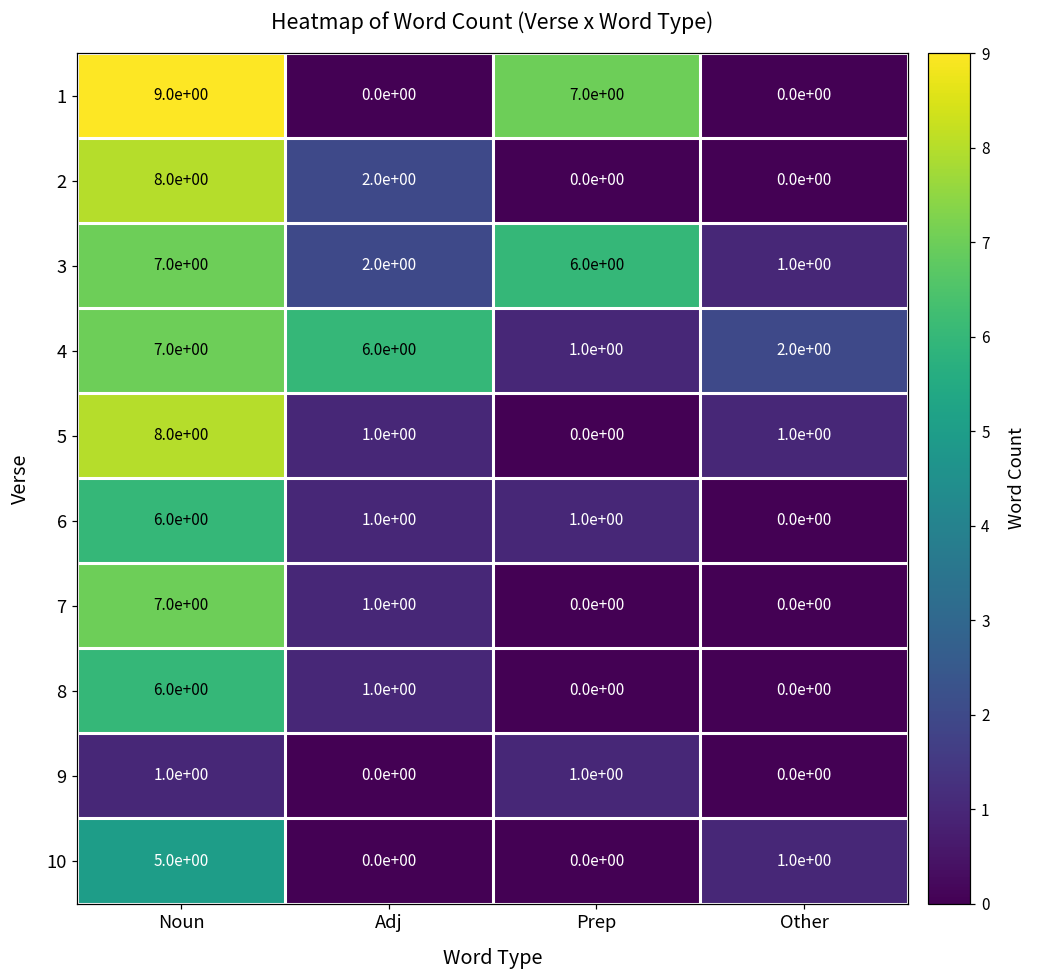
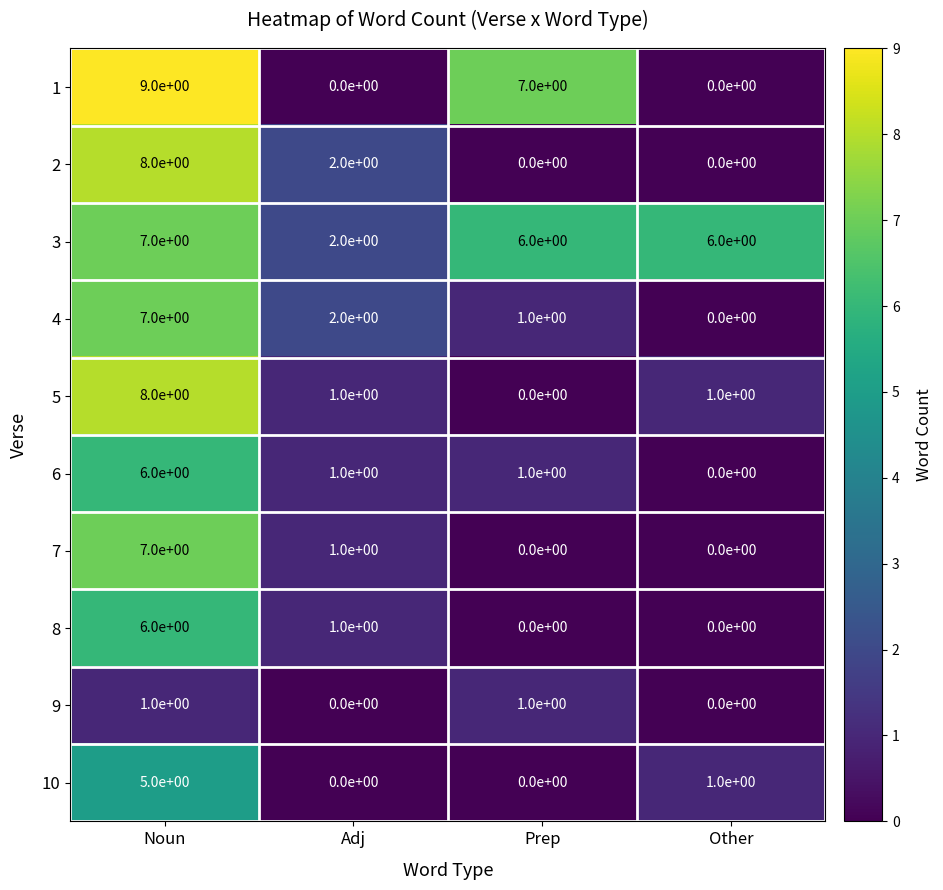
3, Other: 1.0e+00 -> 6.0e+00
4, Adj: 6.0e+00 -> 2.0e+00
4, Other: 2.0e+00 -> 0.0e+00
